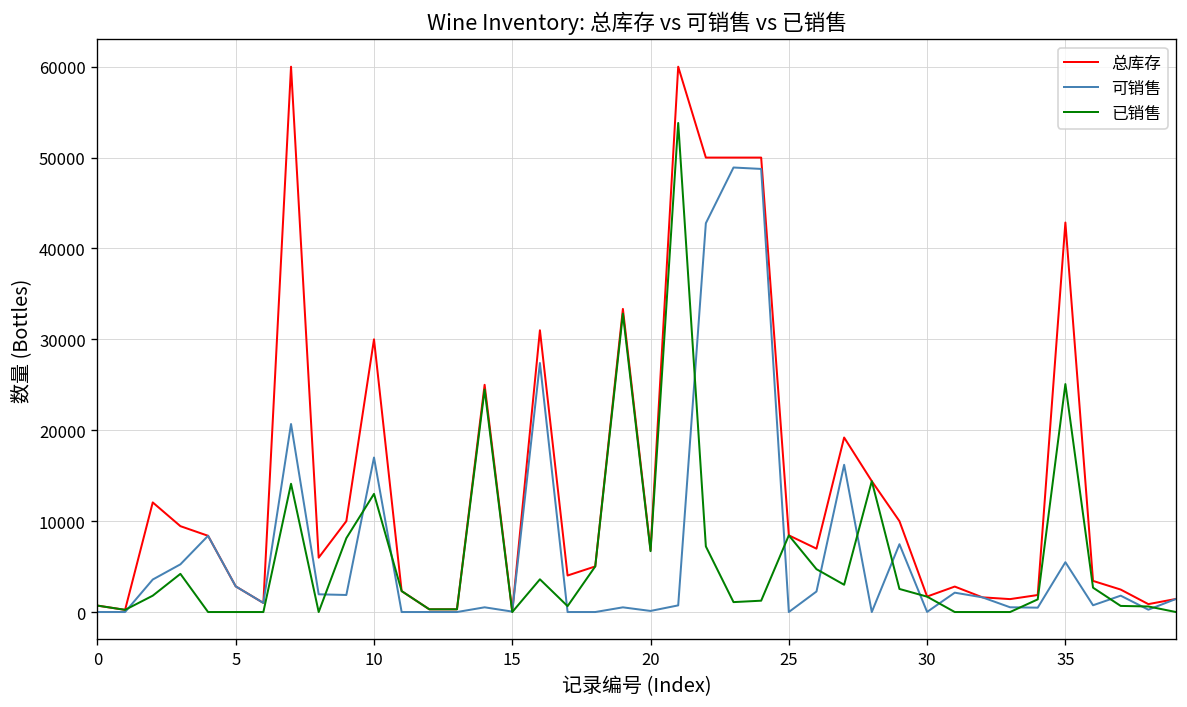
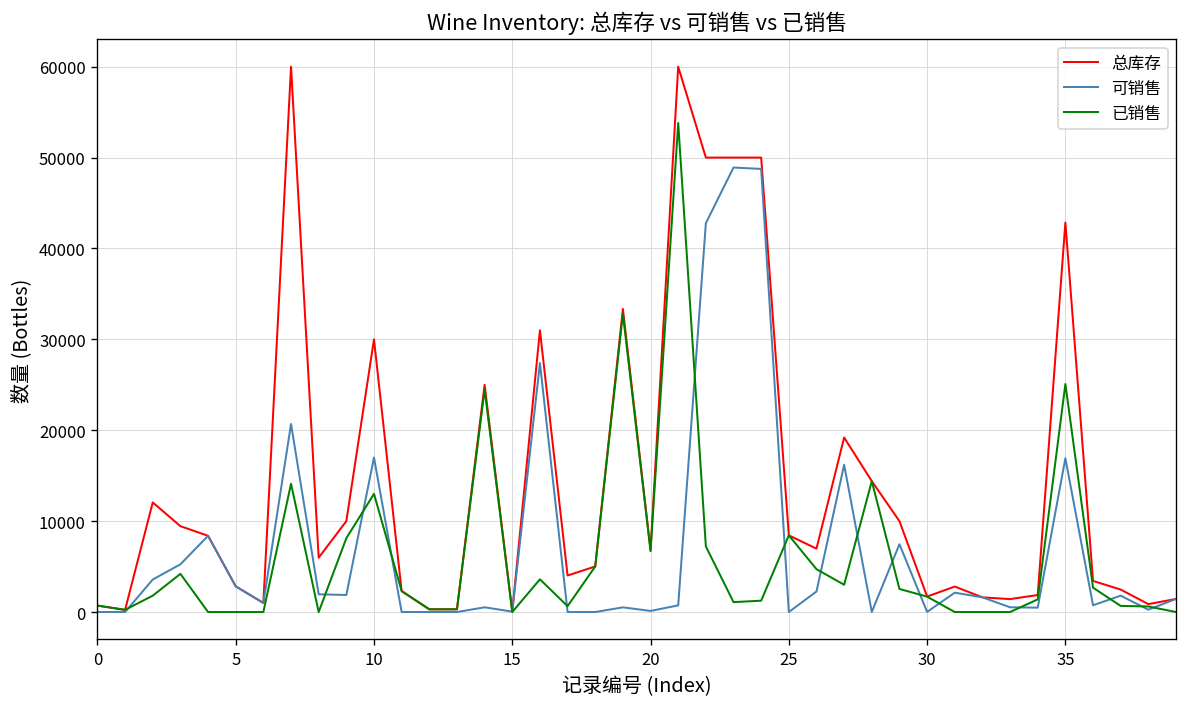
可销售, 35: 5000 -> 17000
